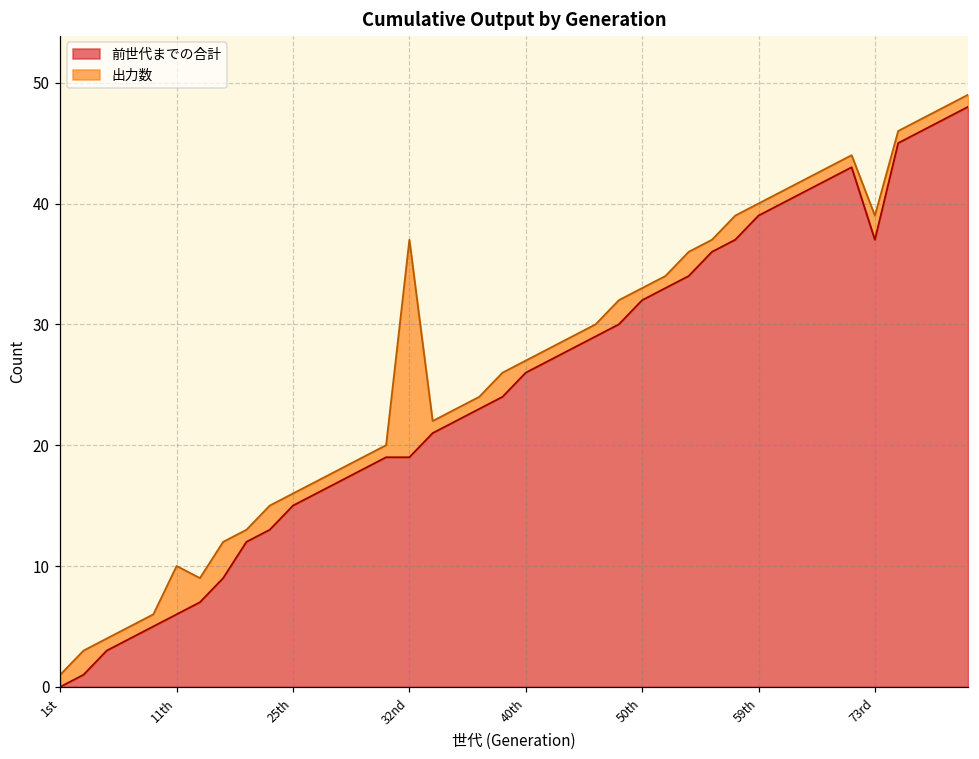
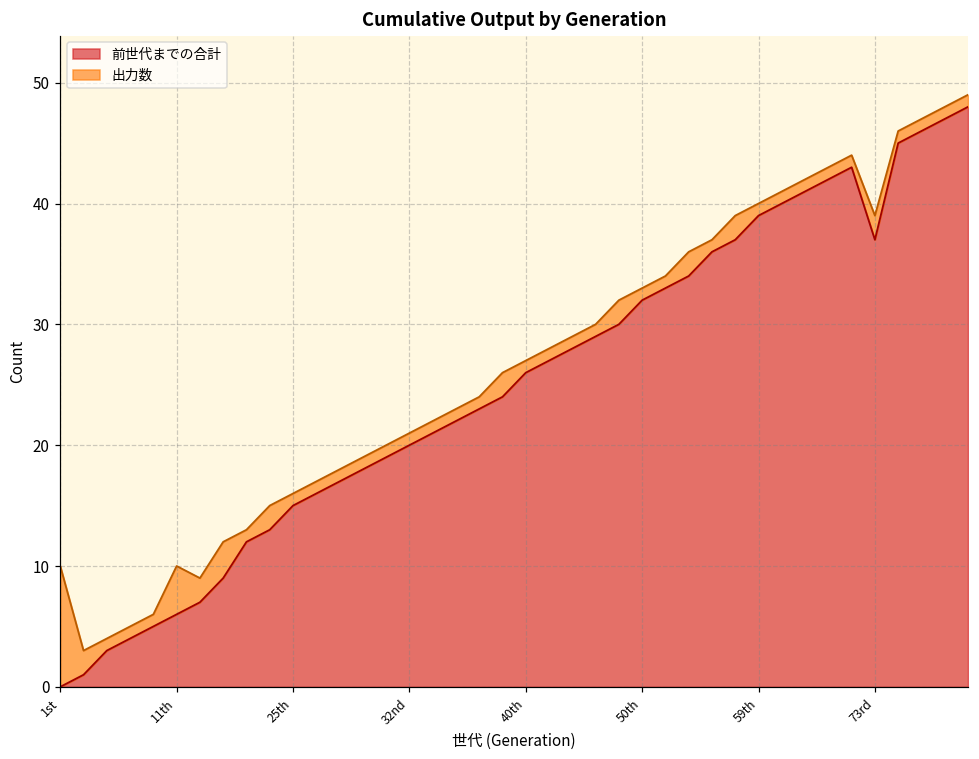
出力数, 1st: 1 -> 10
前世代までの合計, 32nd: 19 -> 20
出力数, 32nd: 18 -> 1
